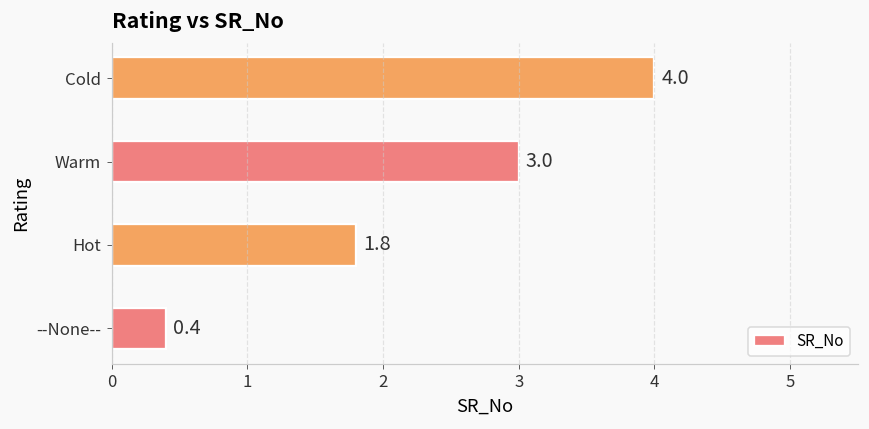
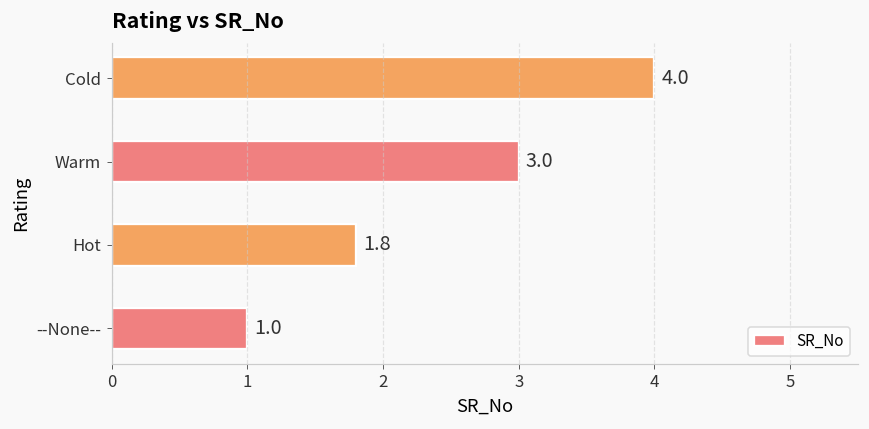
--None--: 0.4 -> 1.0
